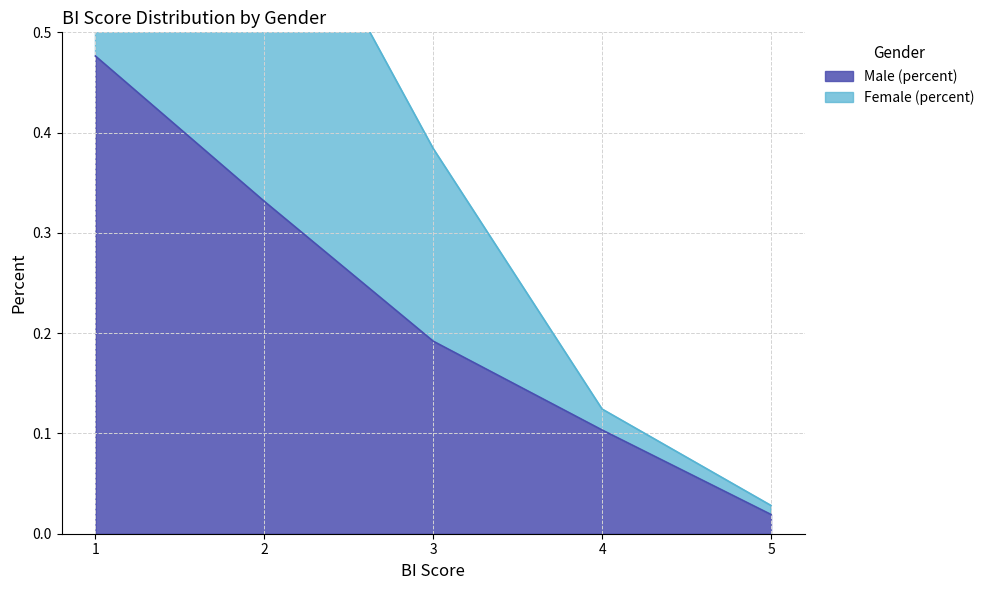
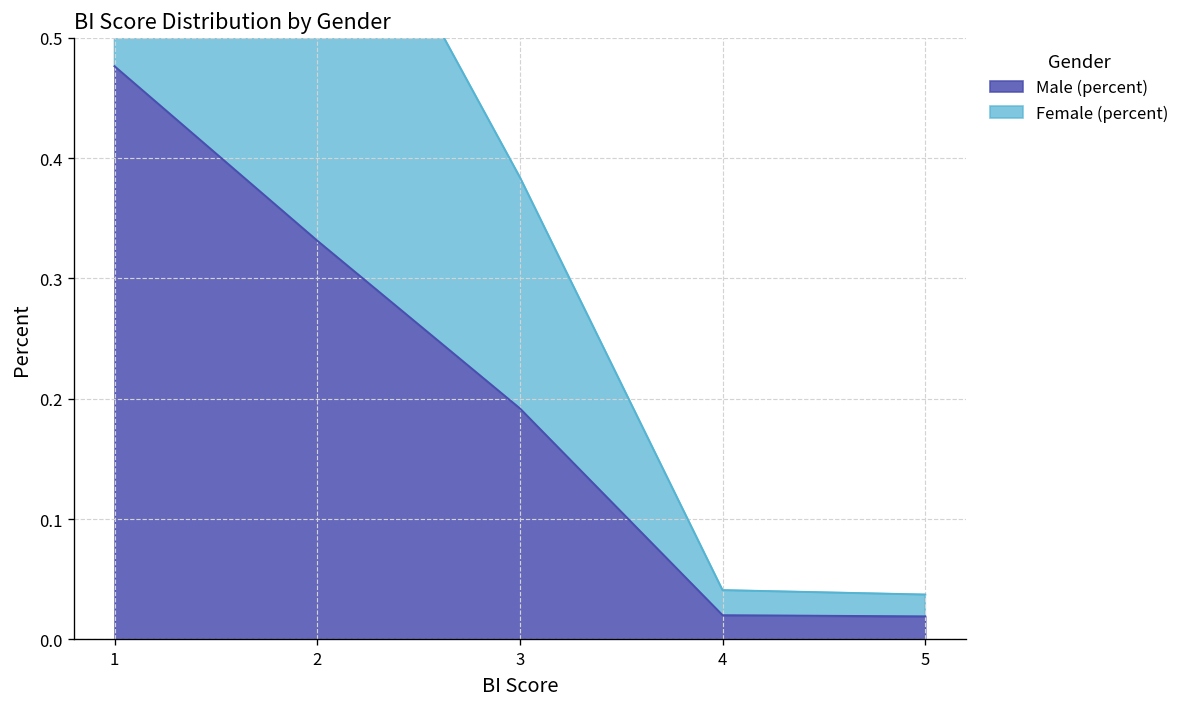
Male (percent), 4: 0.103 -> 0.020
Female (percent), 5: 0.009 -> 0.018
